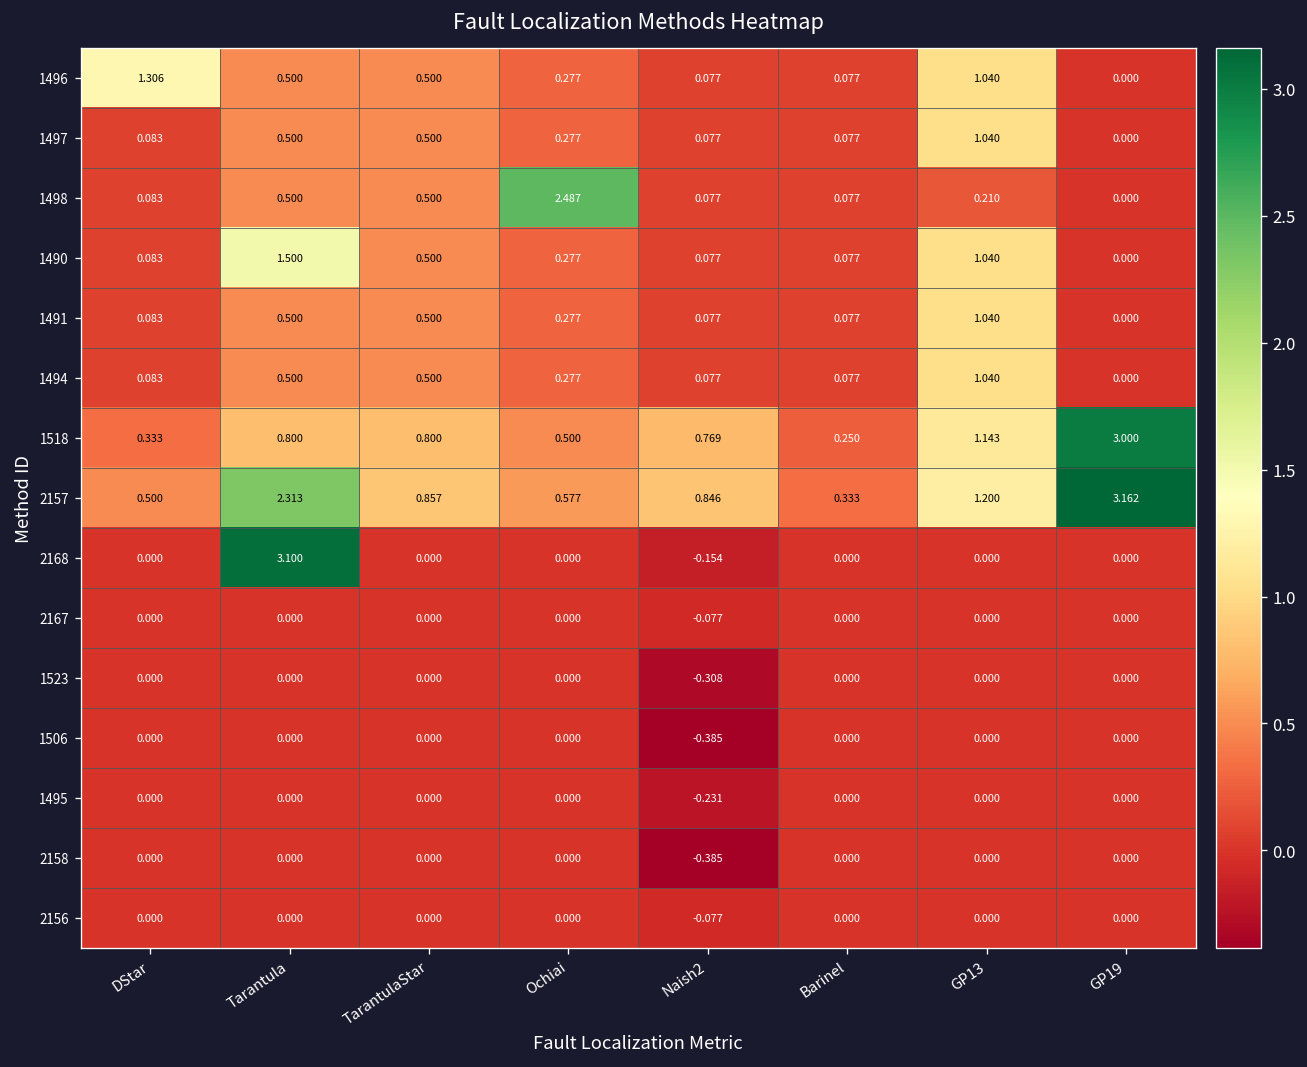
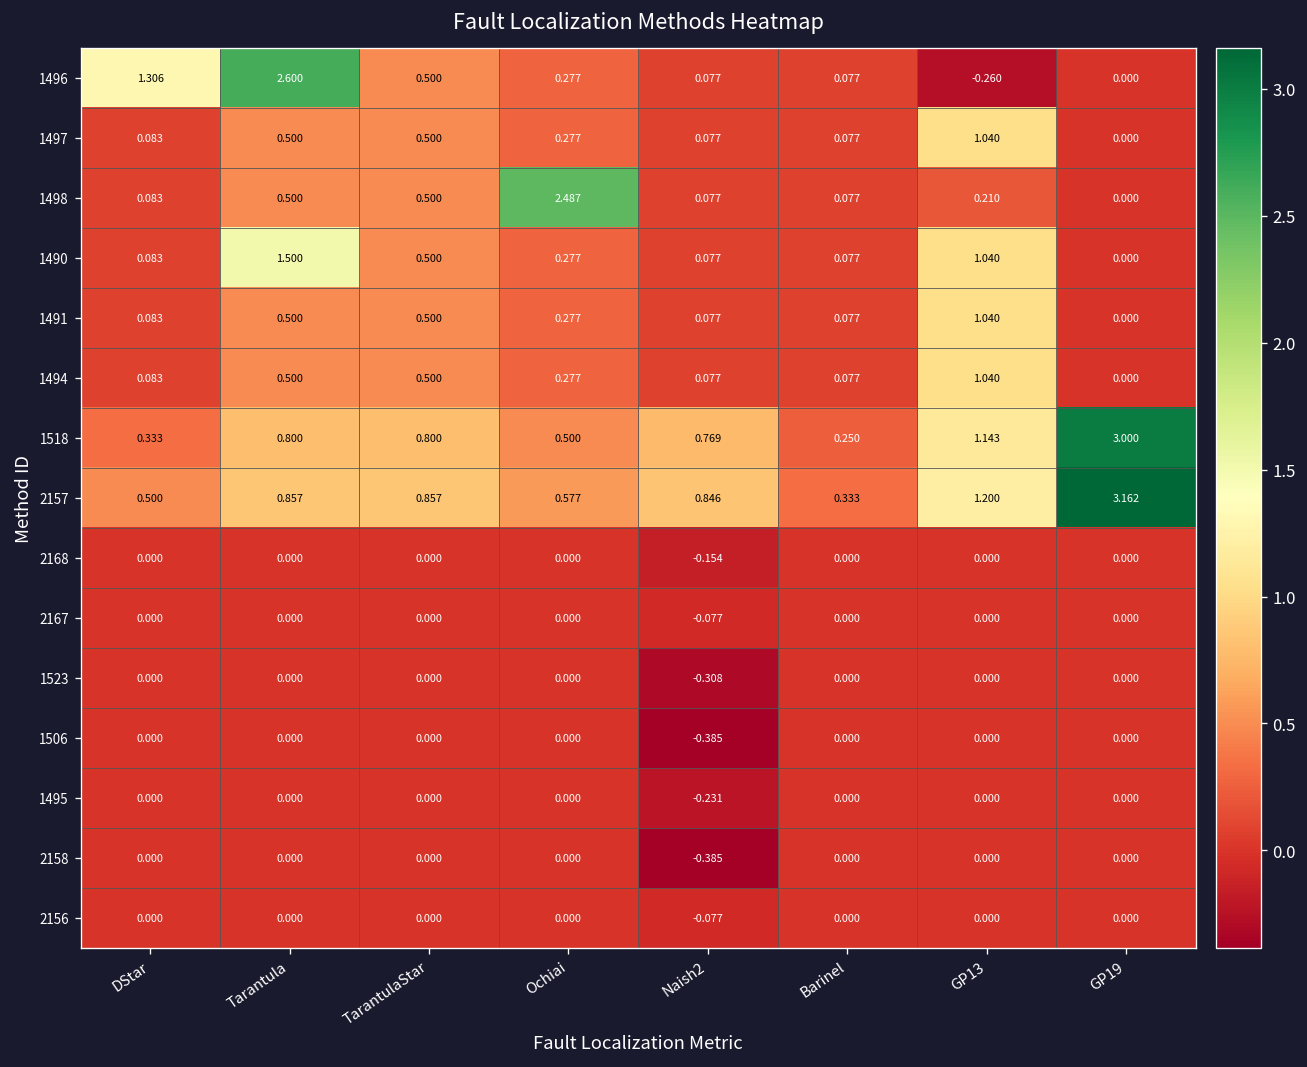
1496, Tarantula: 0.500 -> 2.600
1496, GP13: 1.040 -> -0.260
2157, Tarantula: 2.313 -> 0.857
2168, Tarantula: 3.100 -> 0.000
